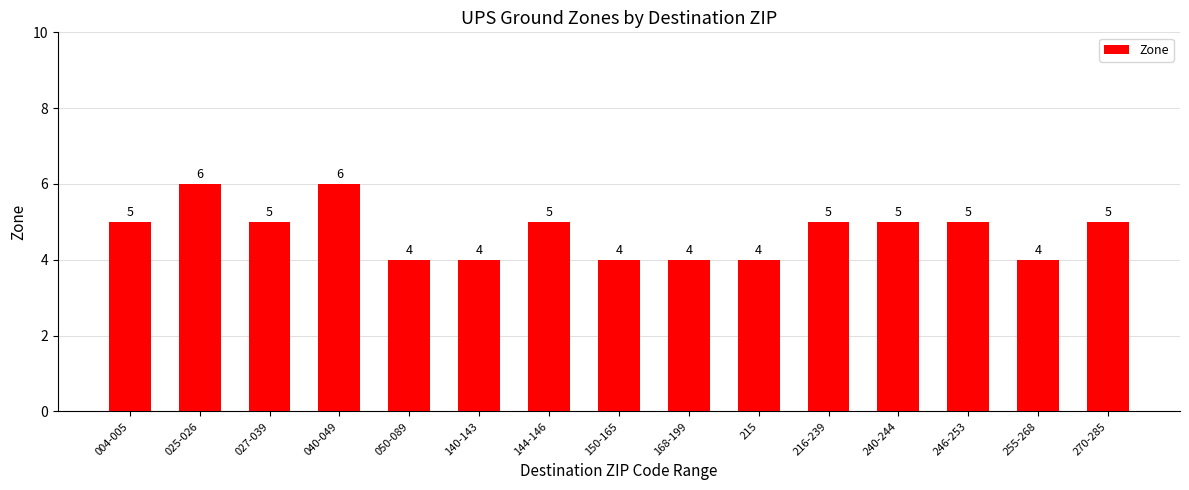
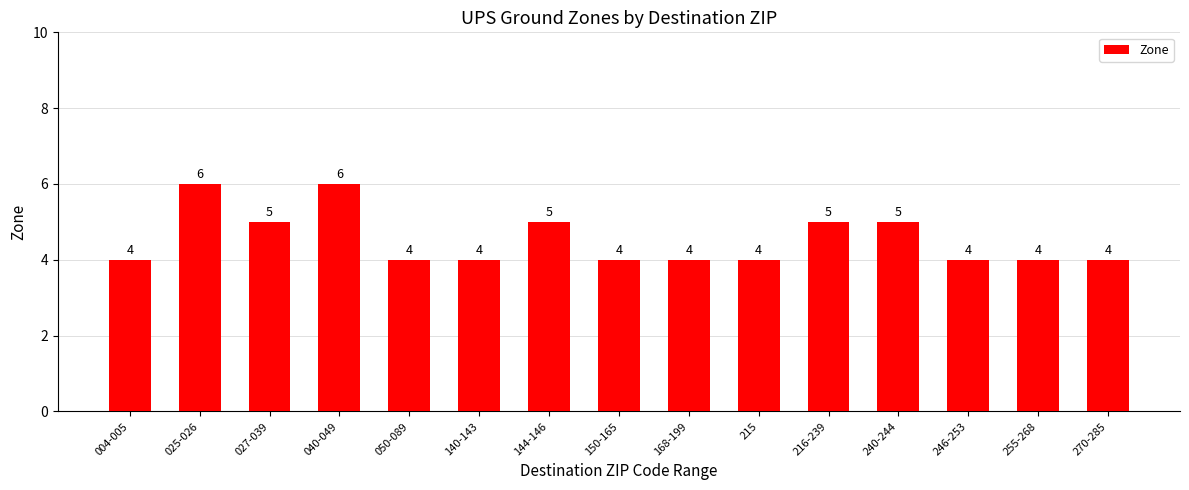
004-005: 5 -> 4
246-253: 5 -> 4
270-285: 5 -> 4
